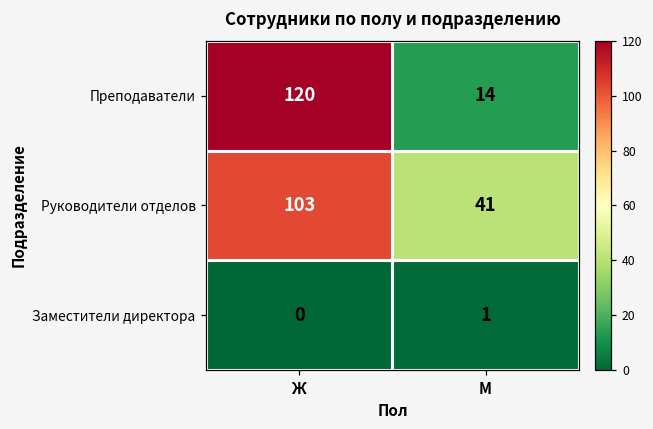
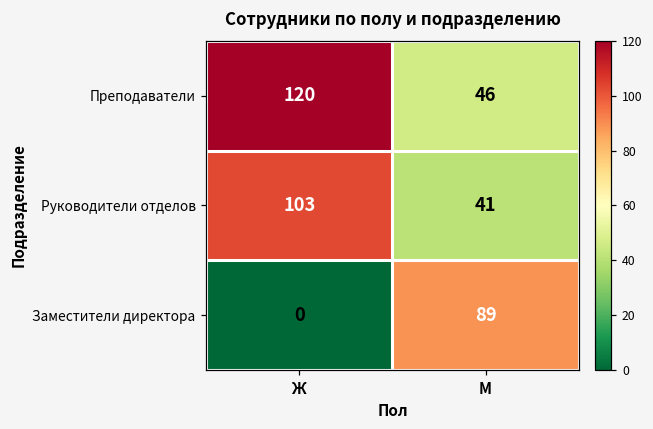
Преподаватели, М: 14 -> 46
Заместители директора, М: 1 -> 89
